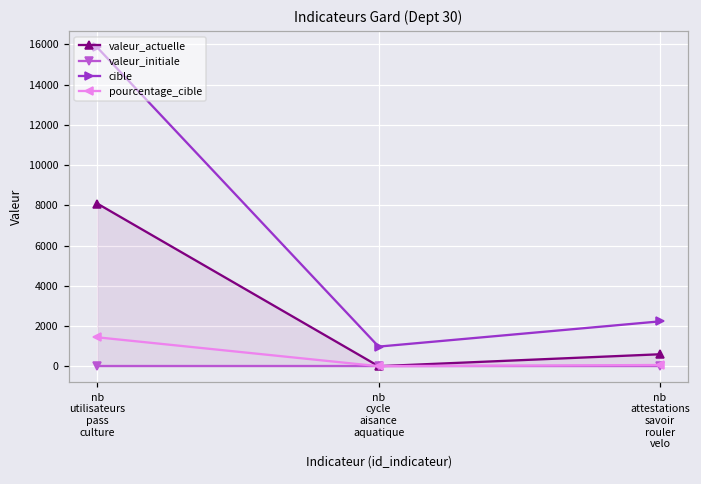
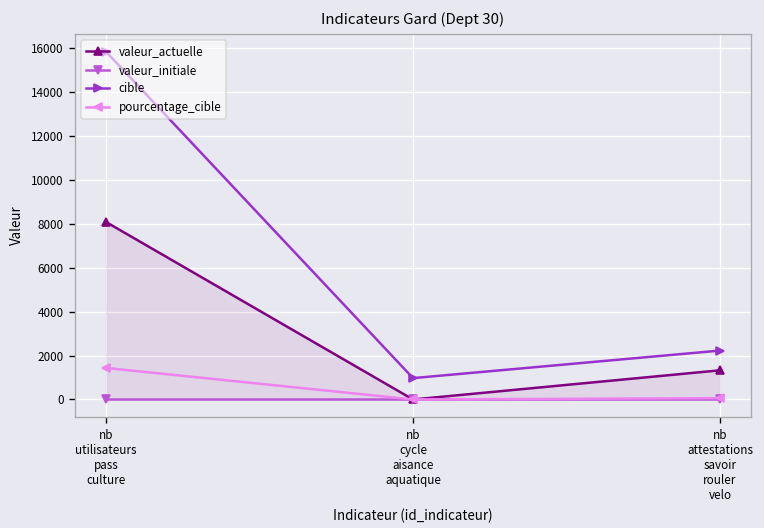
valeur_actuelle, nb attestations savoir rouler velo: 600 -> 1300
